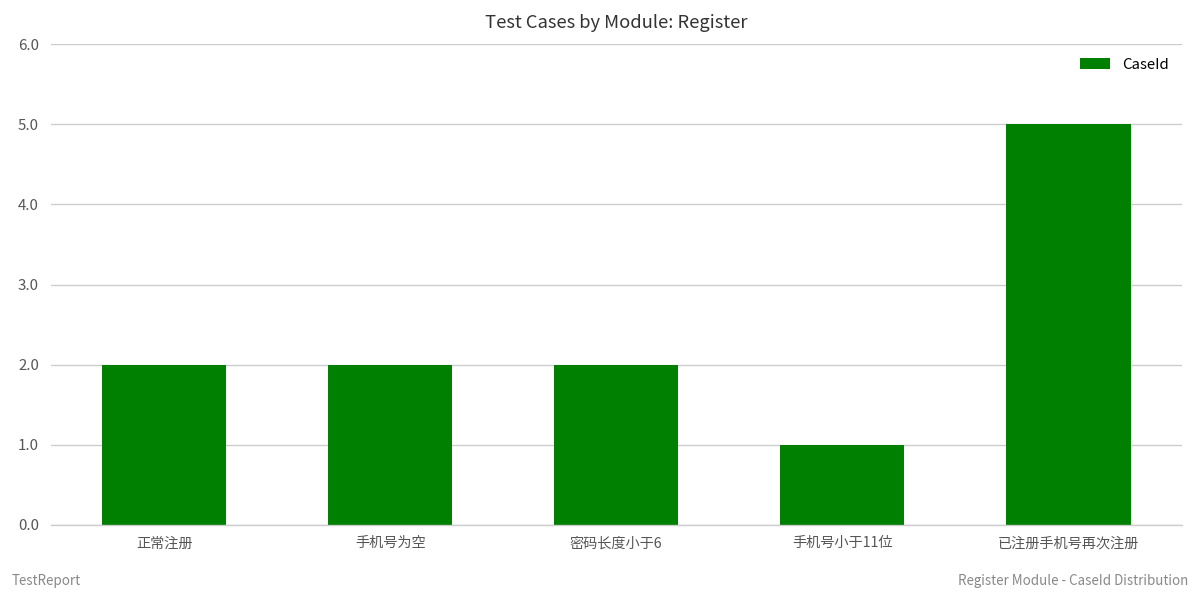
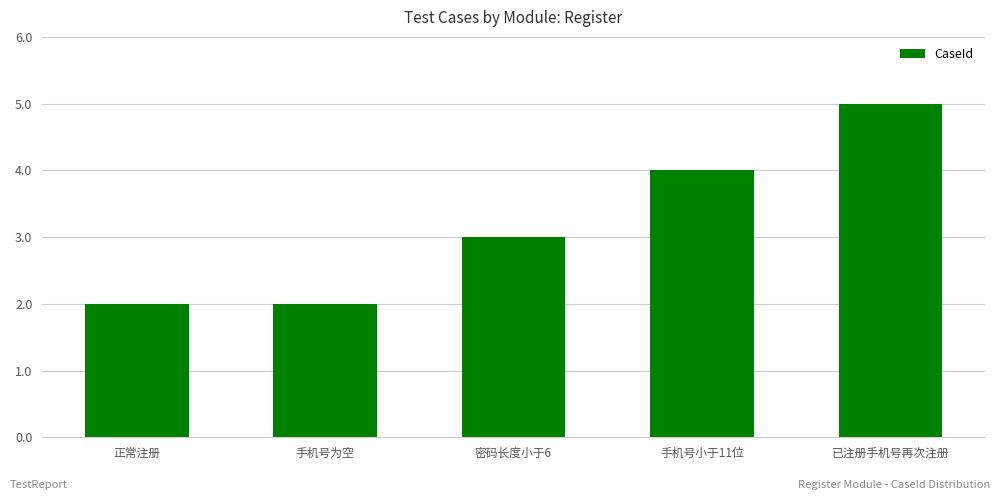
密码长度小于6: 2 -> 3
手机号小于11位: 1 -> 4
